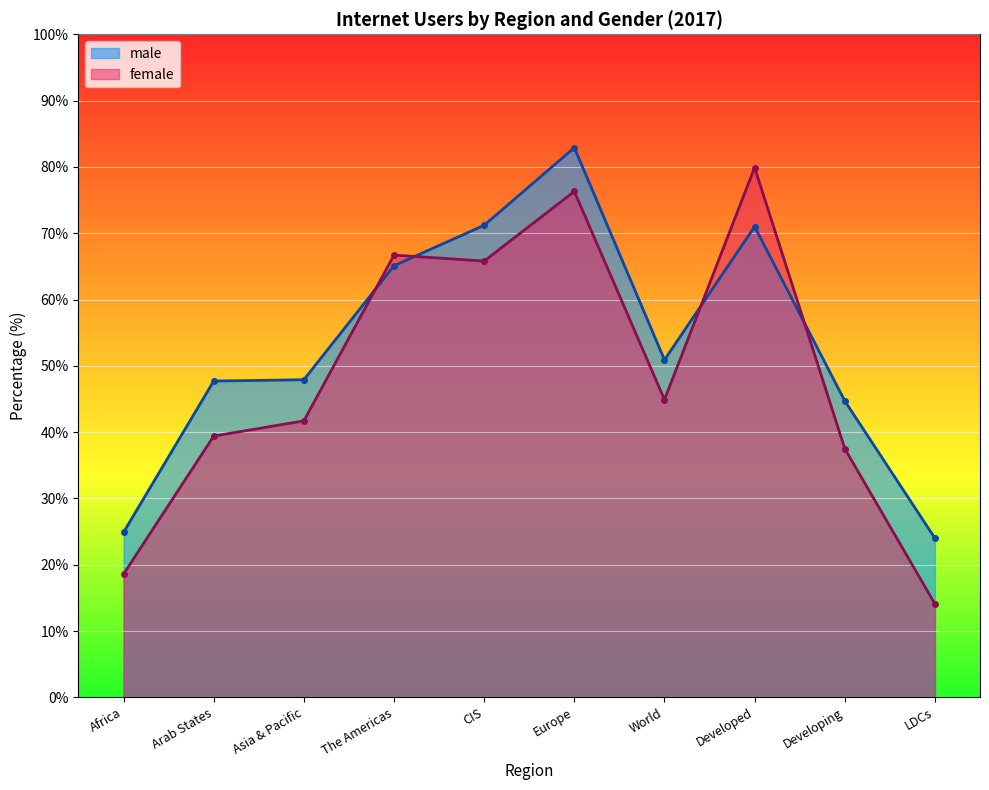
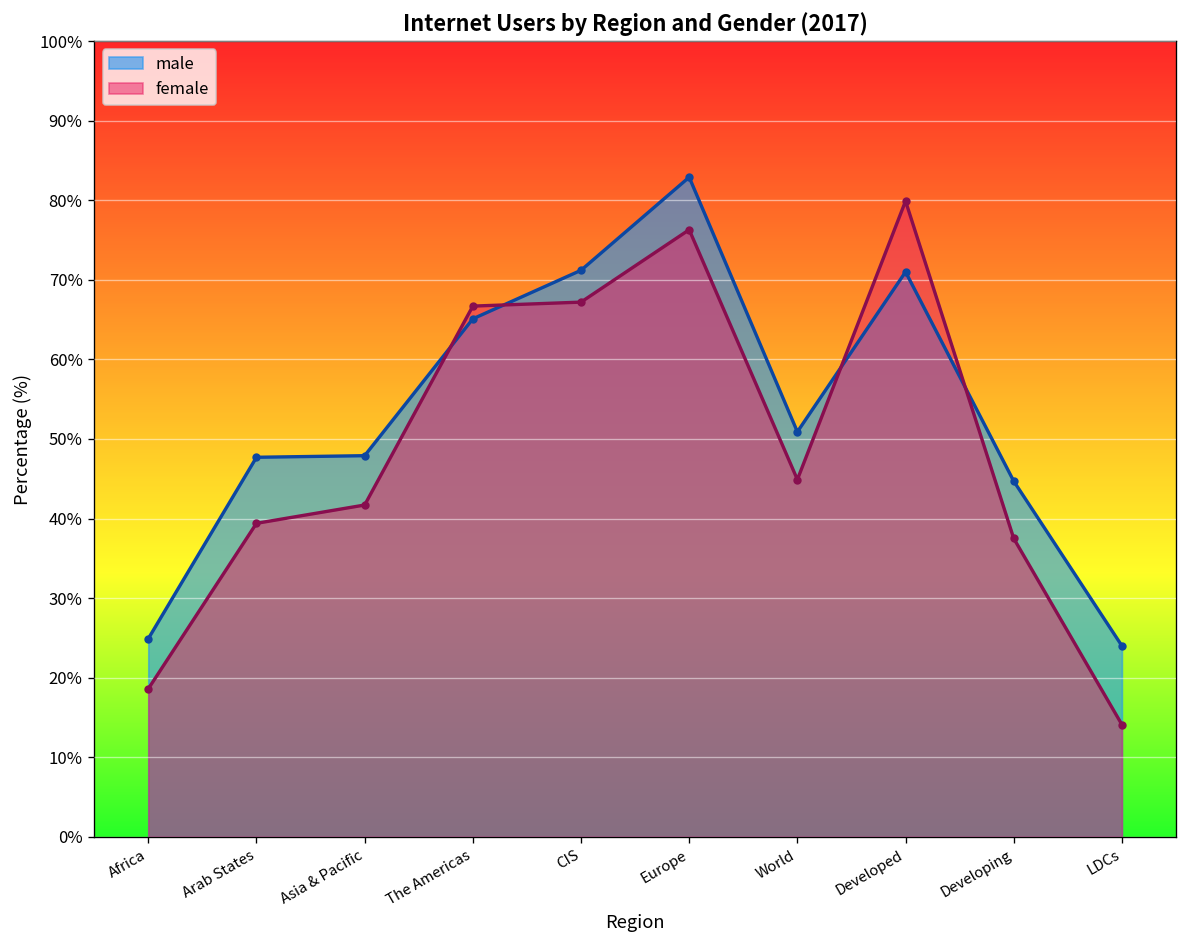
female, CIS: 66% -> 67%
